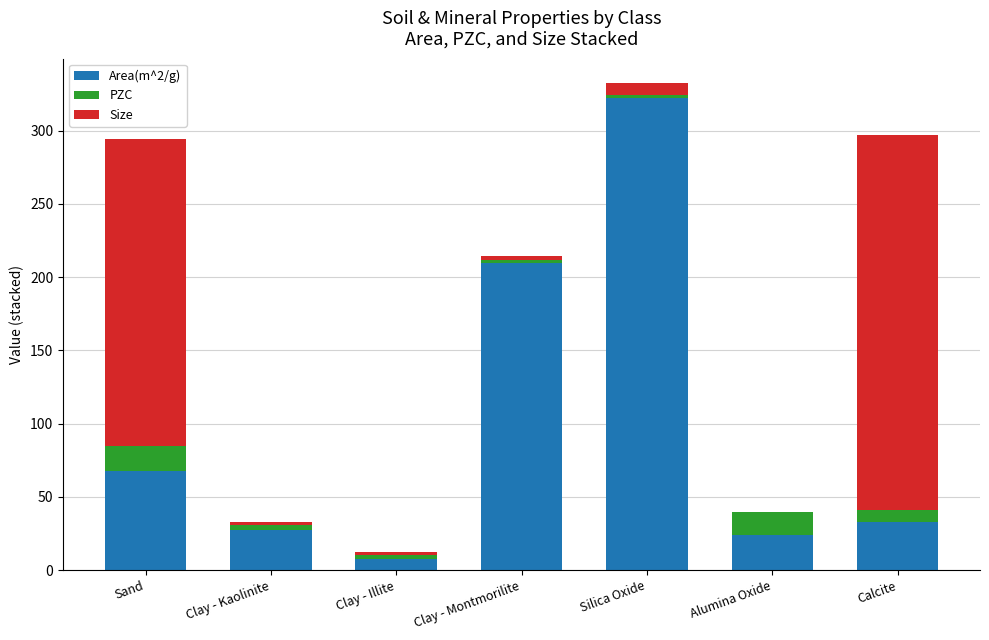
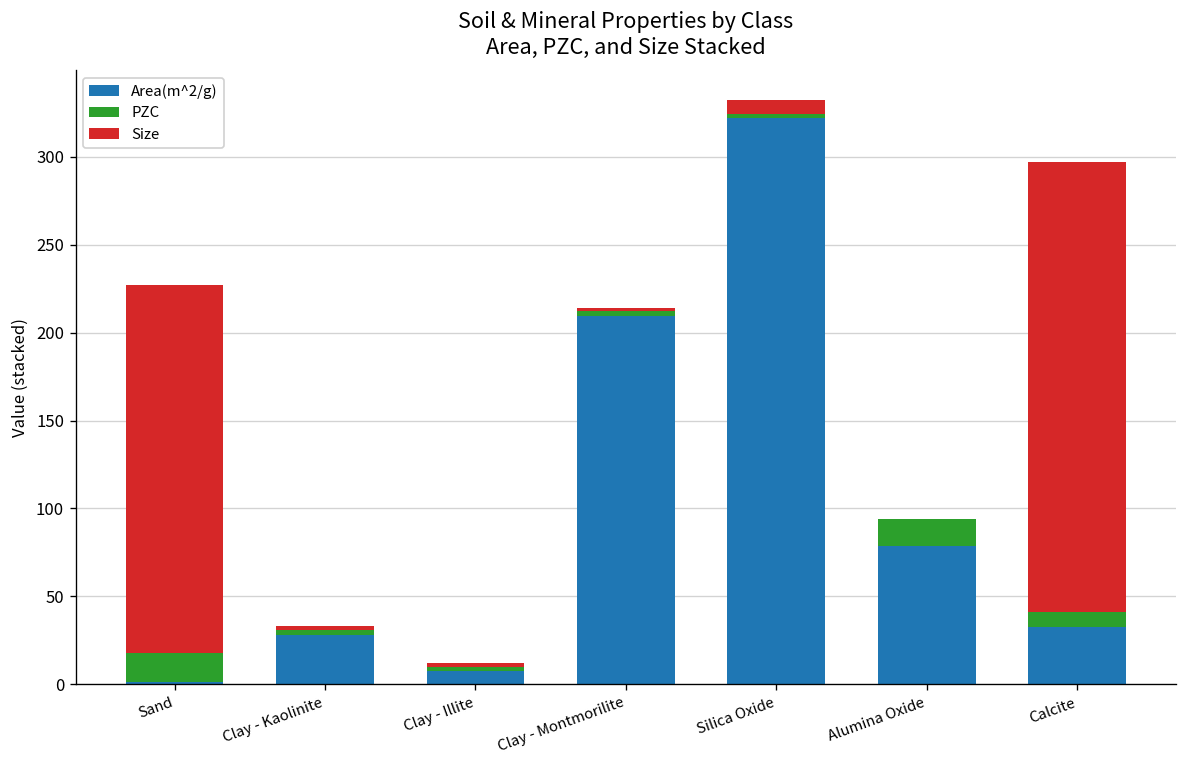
Area(m^2/g), Sand: 68 -> 1
Area(m^2/g), Alumina Oxide: 24 -> 79
